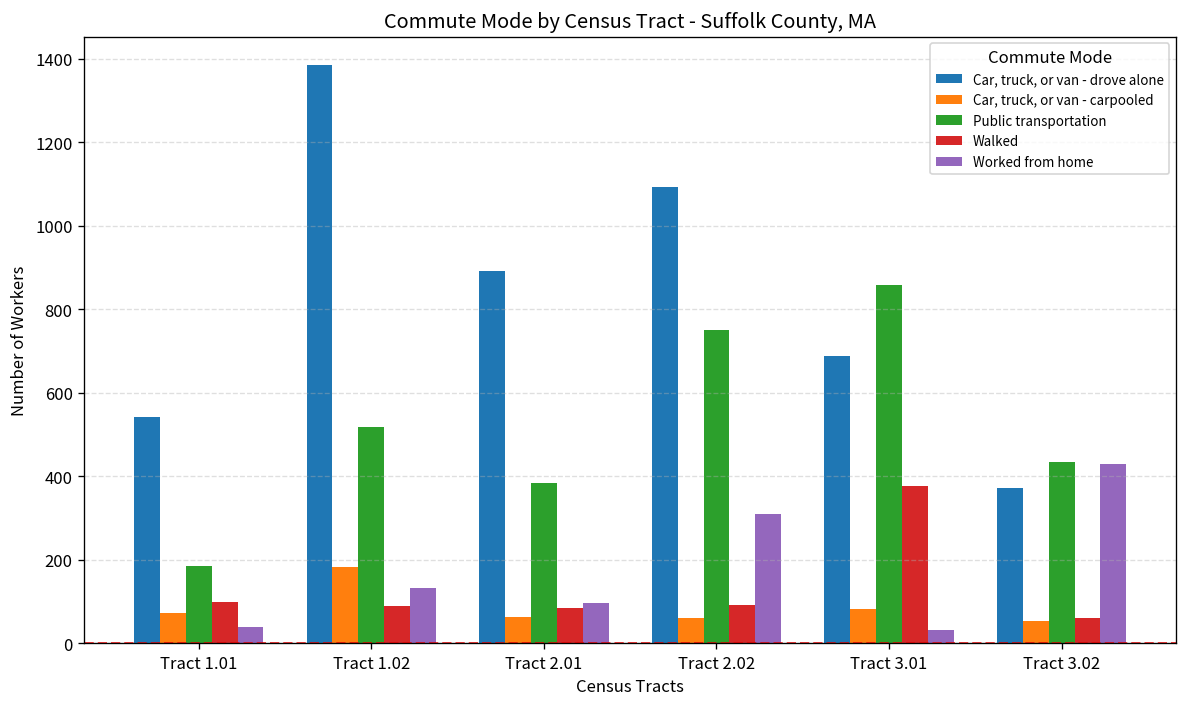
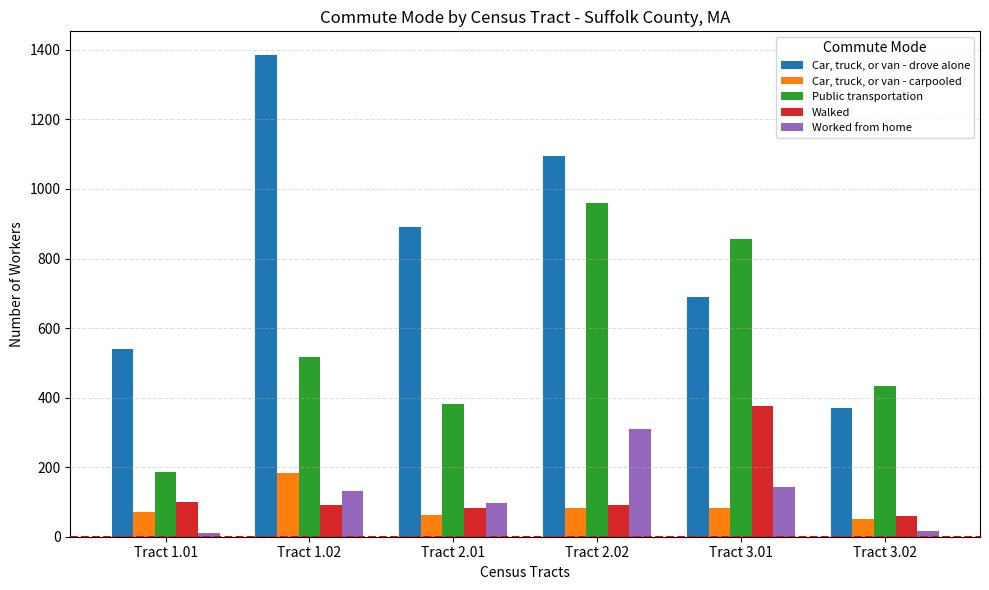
Worked from home, Tract 1.01: 40 -> 10
Car, truck, or van - carpooled, Tract 2.02: 60 -> 80
Public transportation, Tract 2.02: 750 -> 960
Worked from home, Tract 3.01: 30 -> 140
Worked from home, Tract 3.02: 430 -> 20
